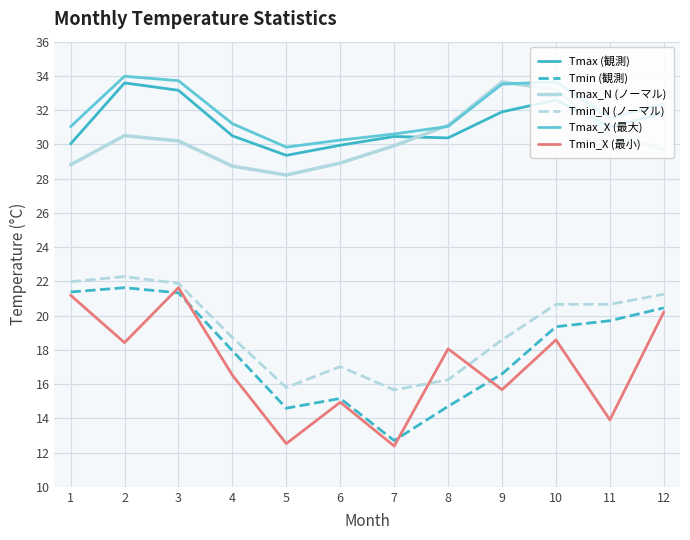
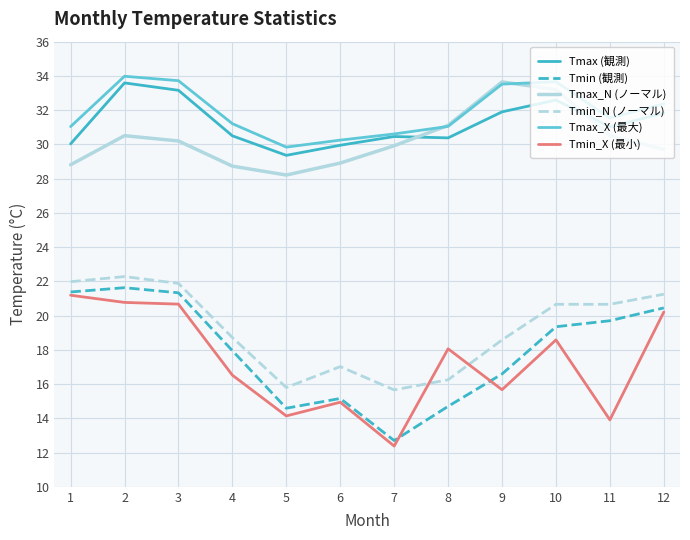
Tmin_X (最小), 2: 18.4 -> 20.8
Tmin_X (最小), 3: 21.6 -> 20.7
Tmin_X (最小), 5: 12.5 -> 14.1
